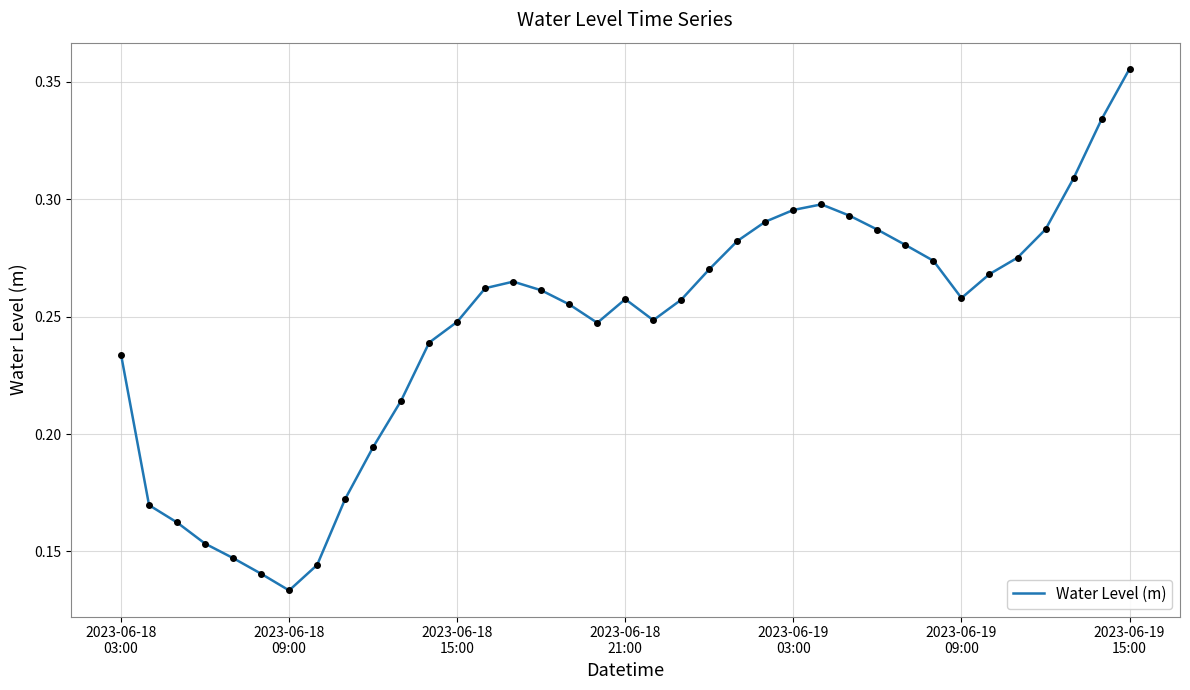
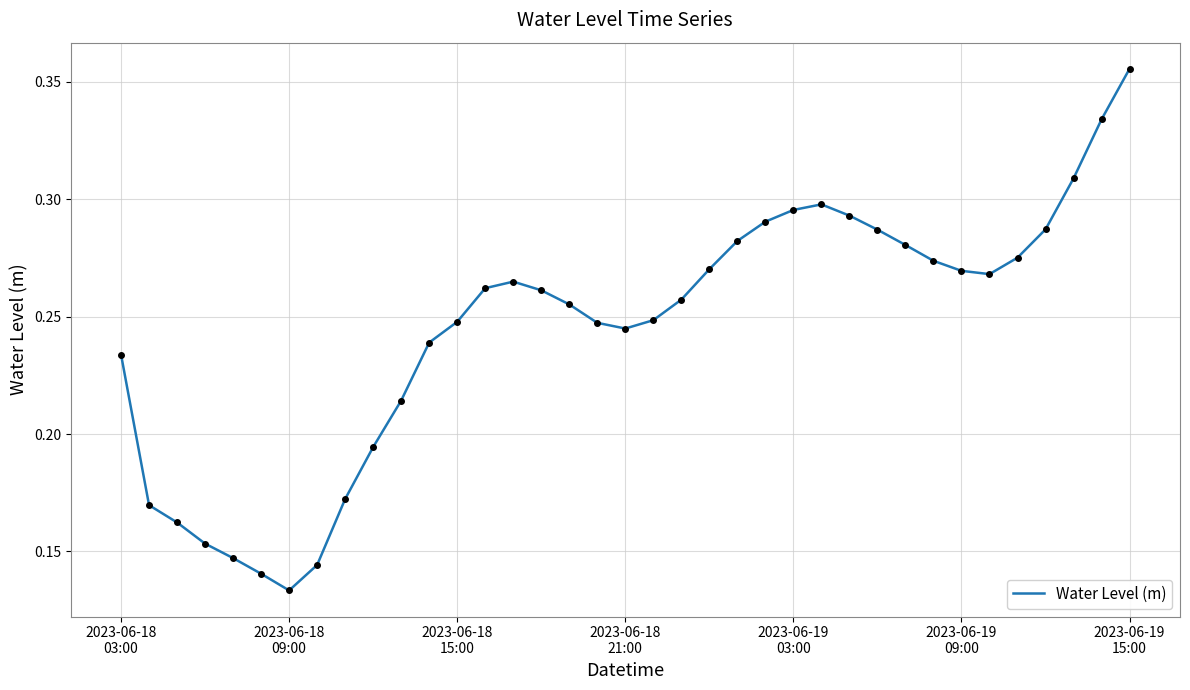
2023-06-18 21:00: 0.257 -> 0.245
2023-06-19 09:00: 0.258 -> 0.269
